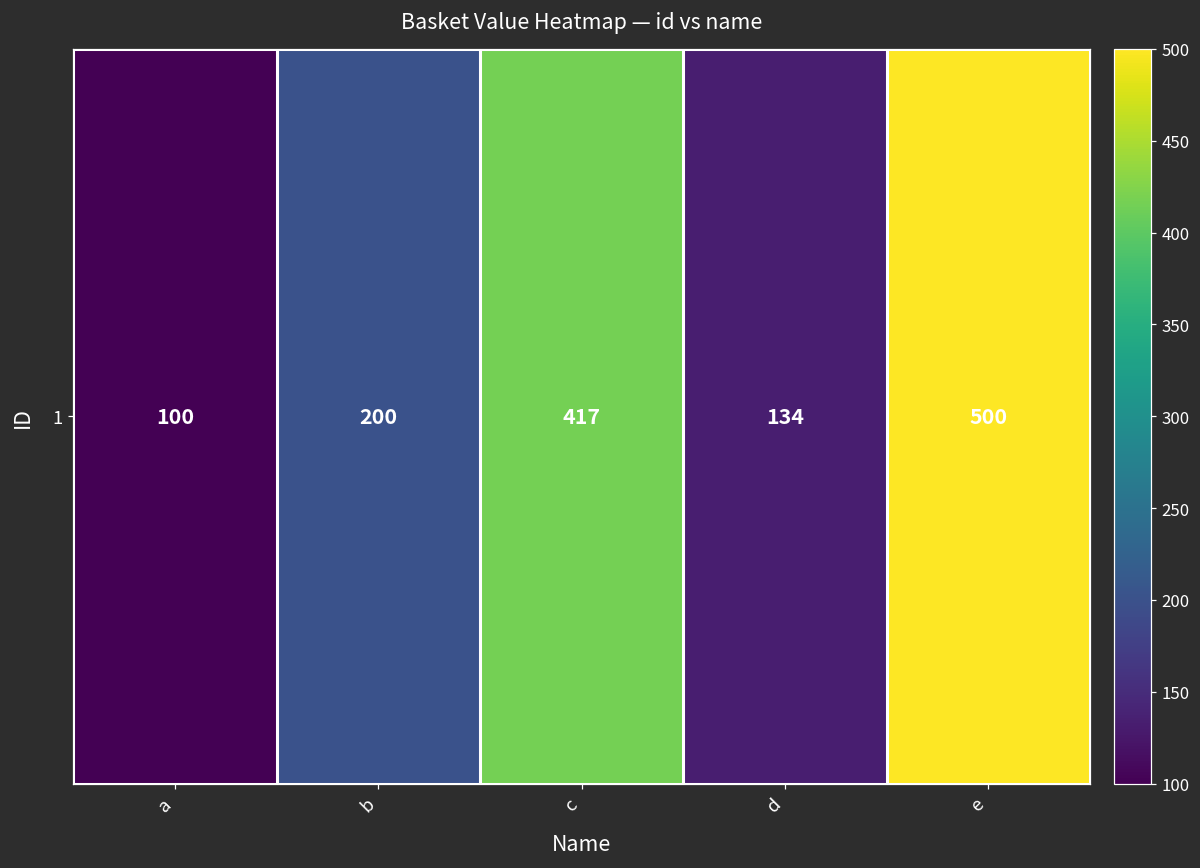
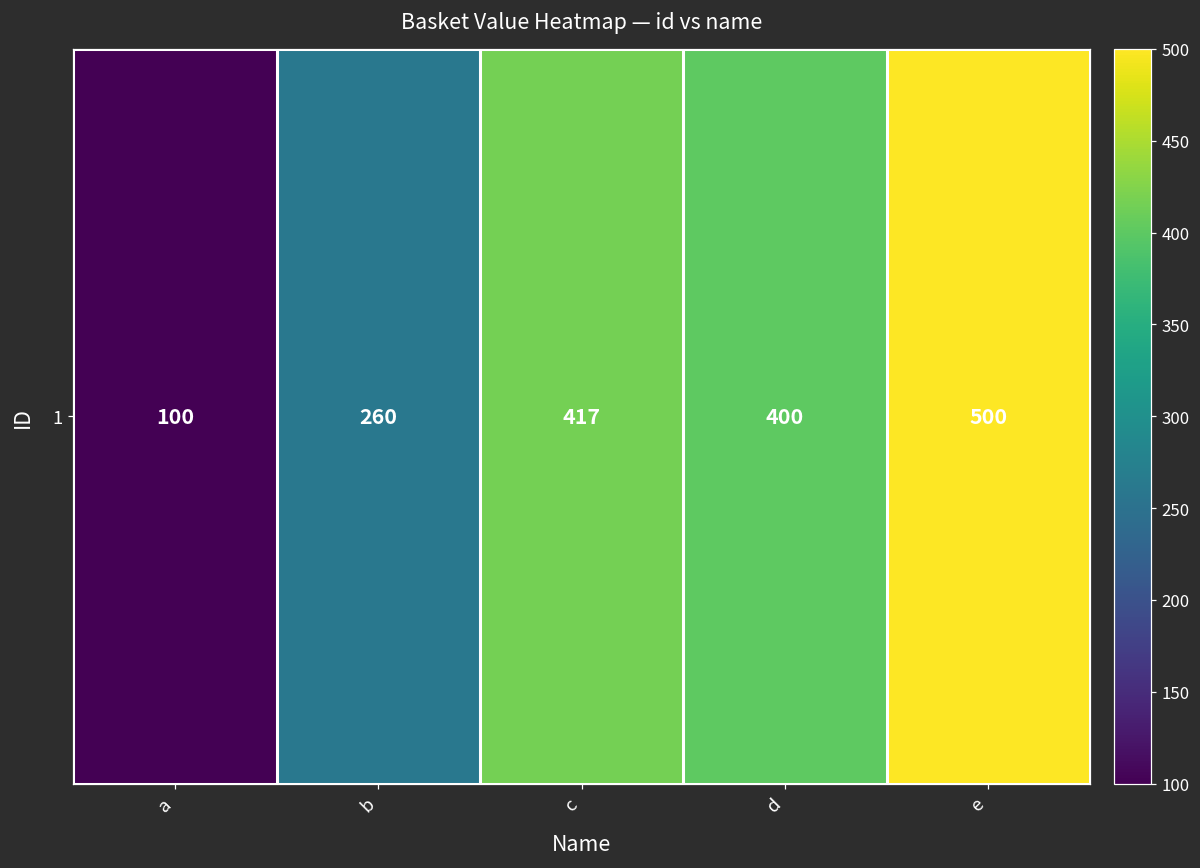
1, b: 200 -> 260
1, d: 134 -> 400
